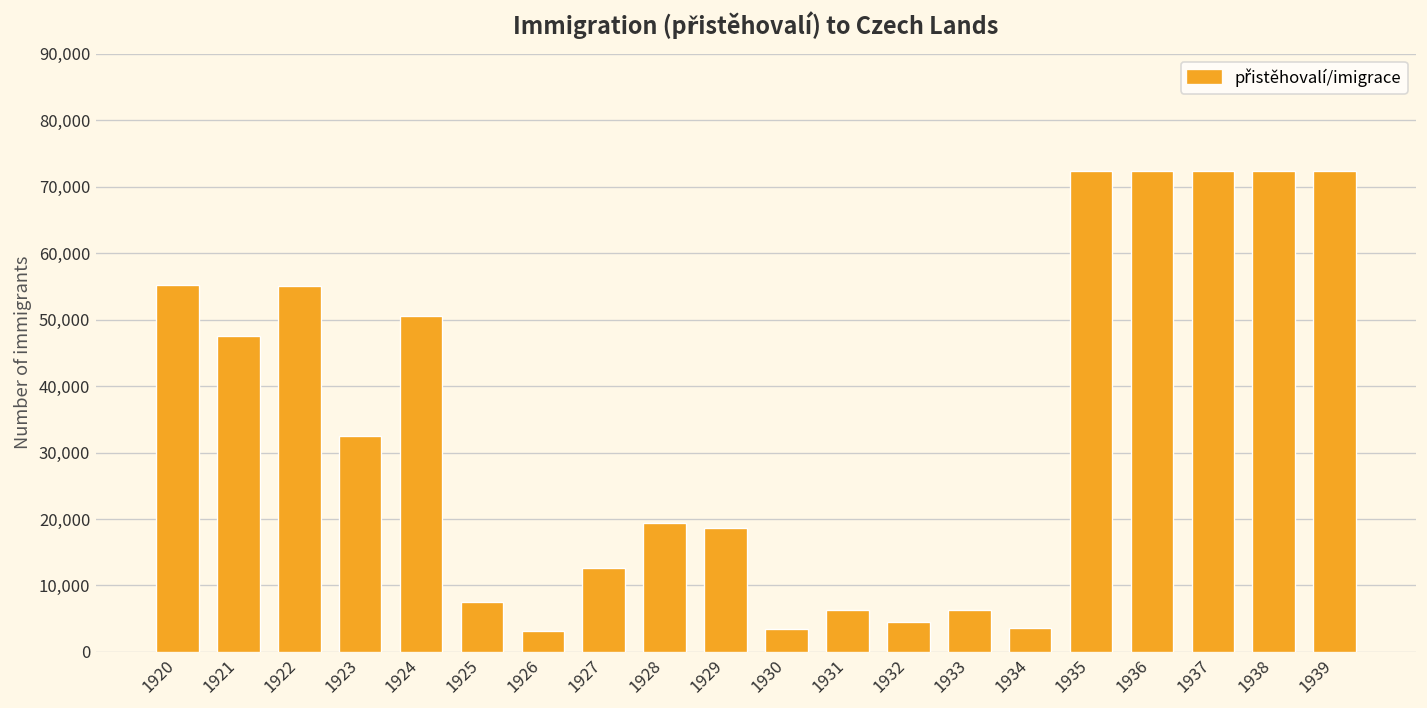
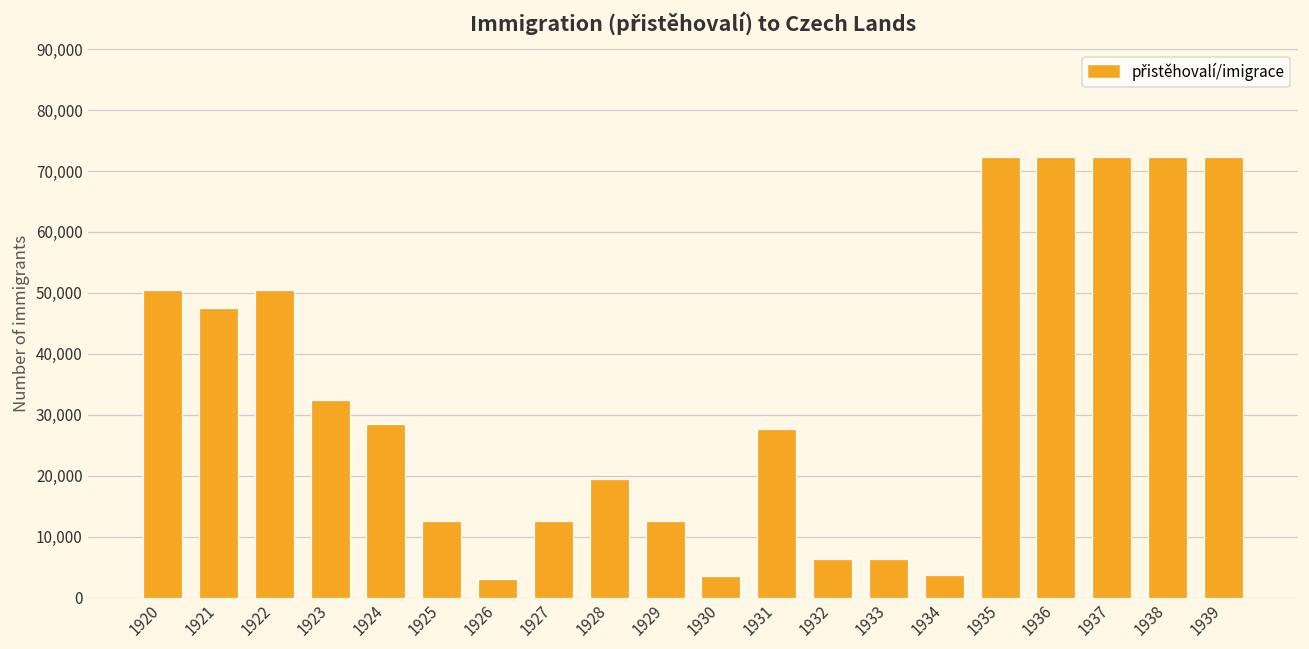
1920: 55,000 -> 51,000
1922: 55,000 -> 51,000
1924: 51,000 -> 28,000
1925: 8,000 -> 13,000
1929: 19,000 -> 13,000
1931: 6,000 -> 28,000
1932: 4,000 -> 6,000
